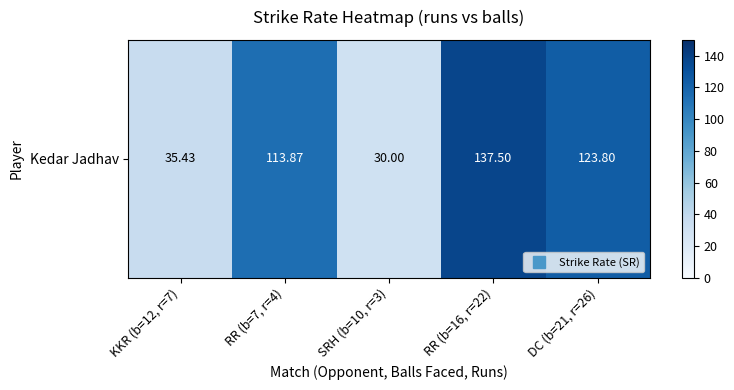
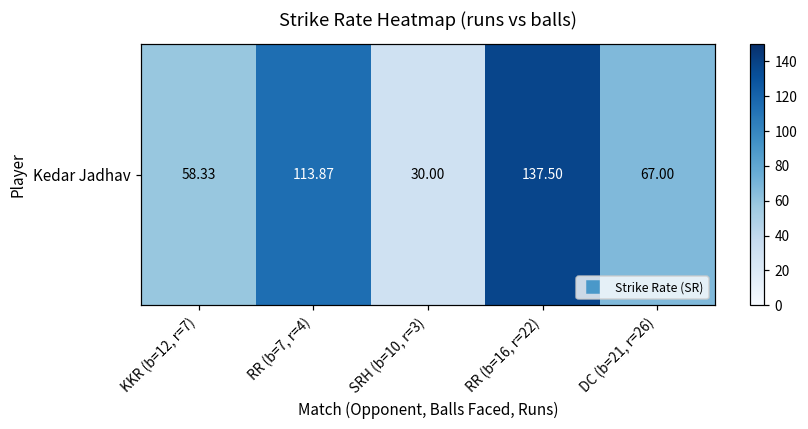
Kedar Jadhav, KKR (b=12, r=7): 35.43 -> 58.33
Kedar Jadhav, DC (b=21, r=26): 123.80 -> 67.00
